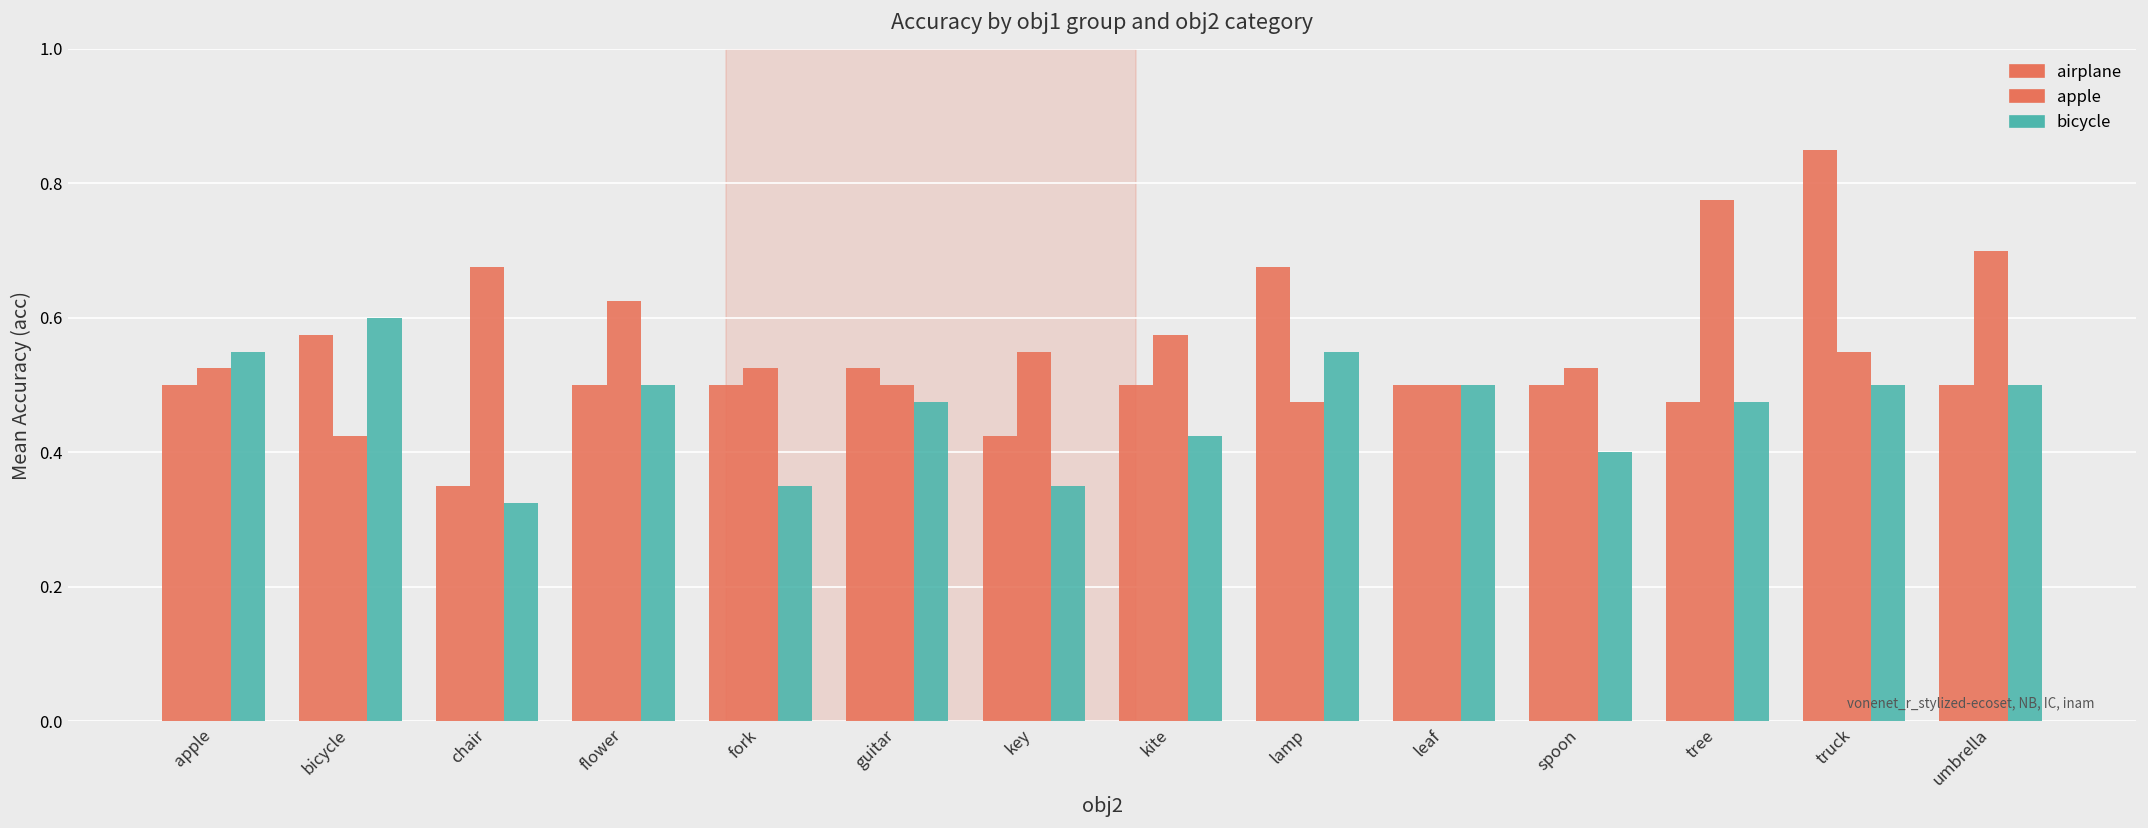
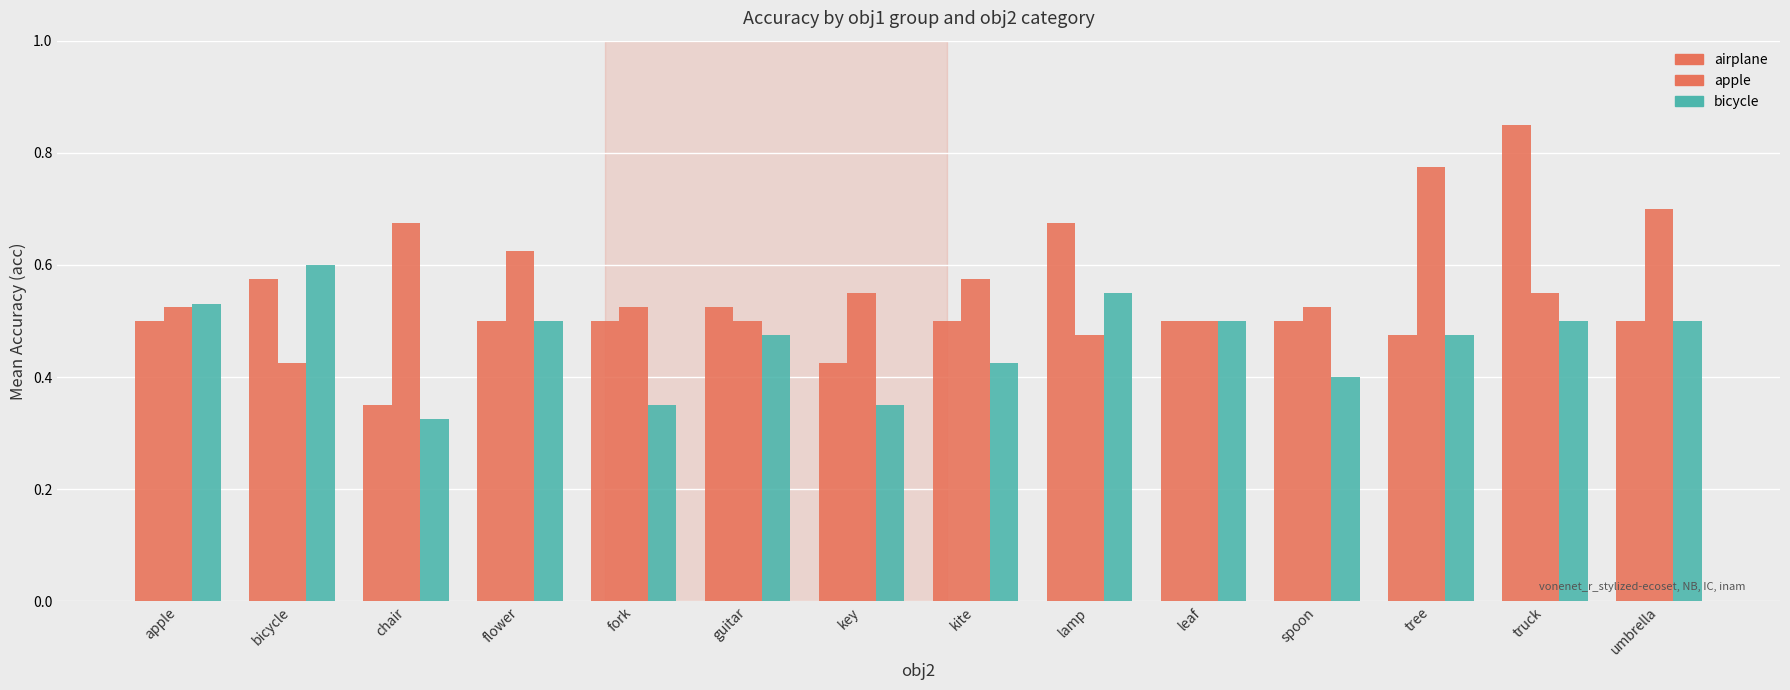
bicycle, apple: 0.55 -> 0.53
